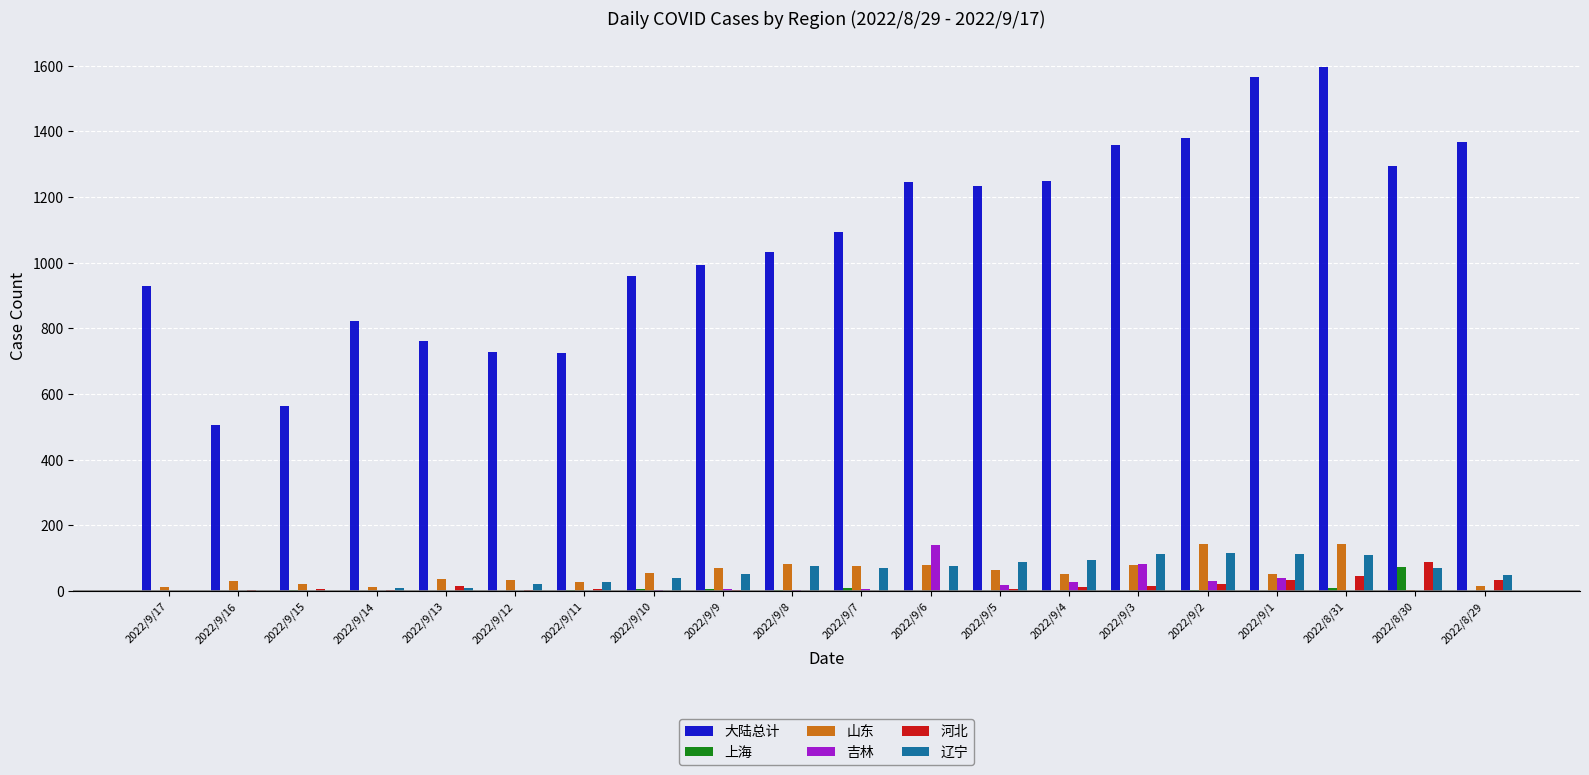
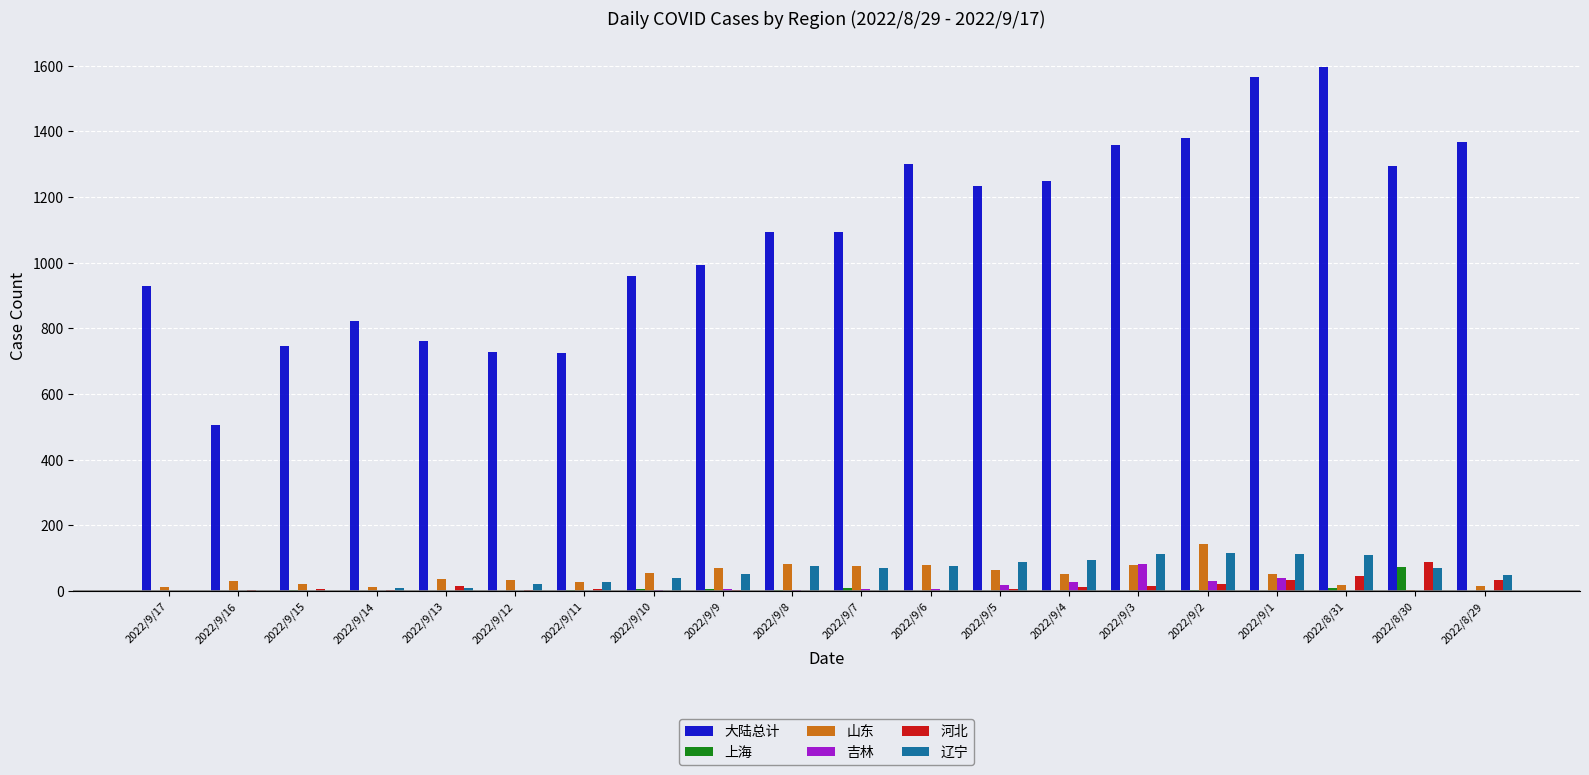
大陆总计, 2022/9/15: 560 -> 750
大陆总计, 2022/9/8: 1030 -> 1090
大陆总计, 2022/9/6: 1250 -> 1300
吉林, 2022/9/6: 140 -> 10
山东, 2022/8/31: 140 -> 20
